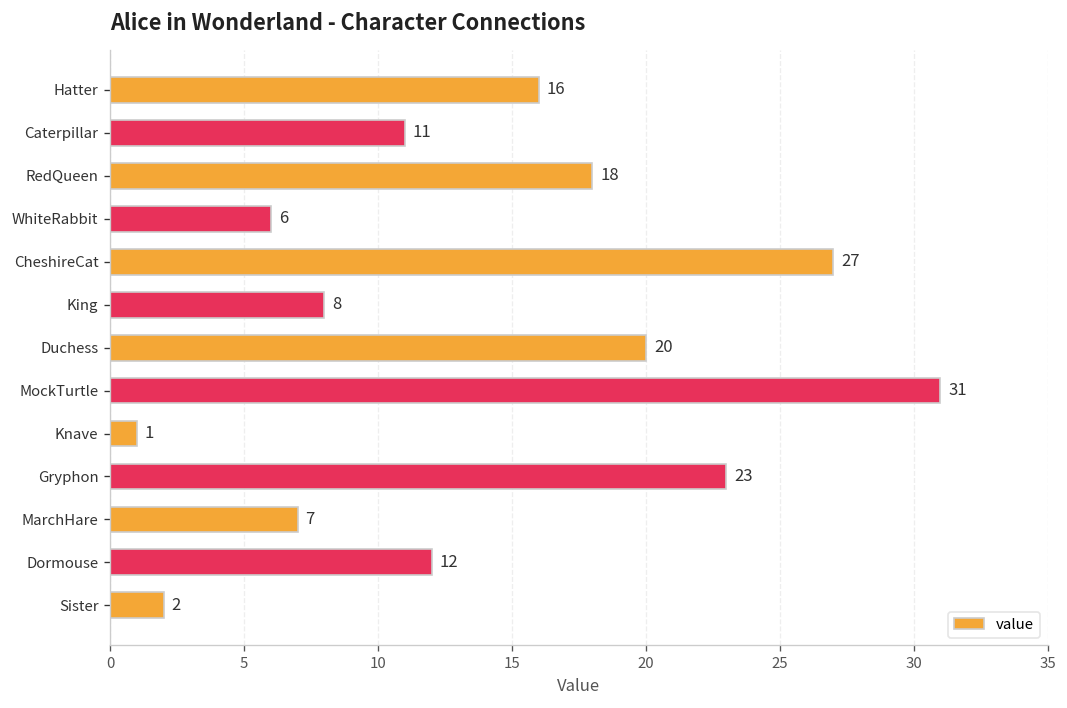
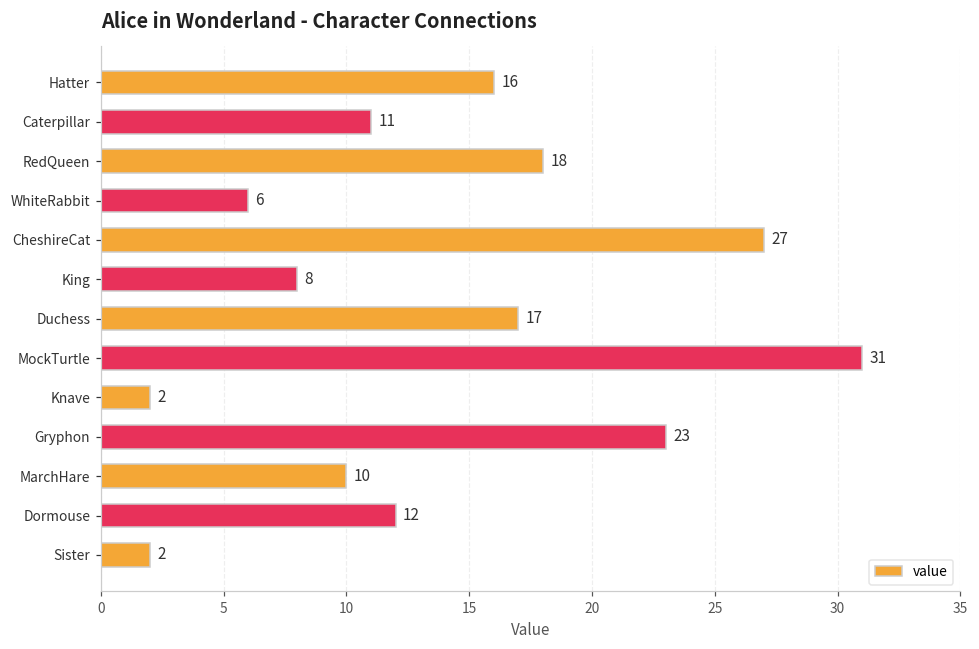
Duchess: 20 -> 17
Knave: 1 -> 2
MarchHare: 7 -> 10
